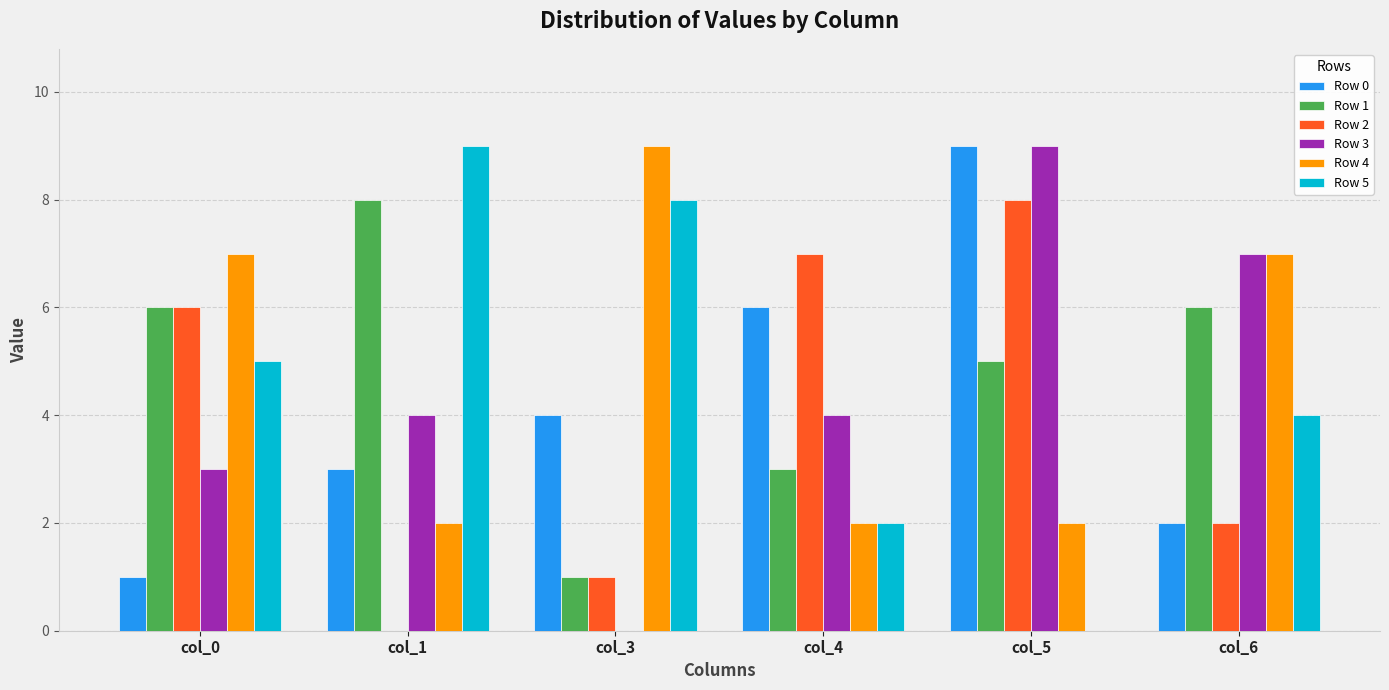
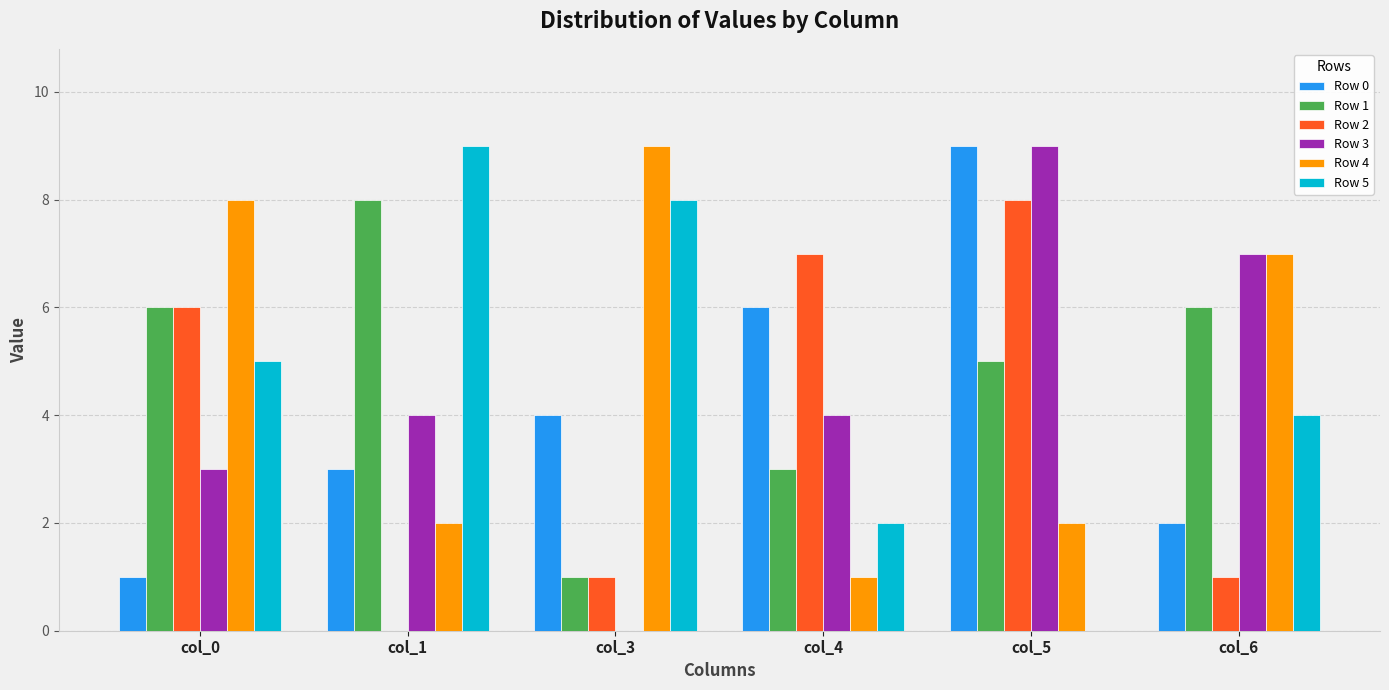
Row 4, col_0: 7 -> 8
Row 4, col_4: 2 -> 1
Row 2, col_6: 2 -> 1
